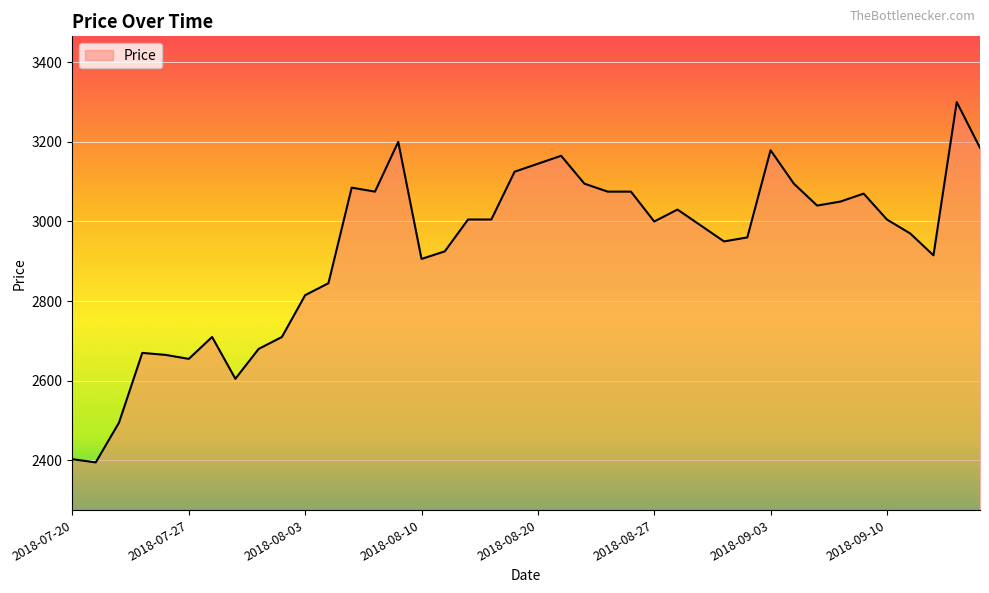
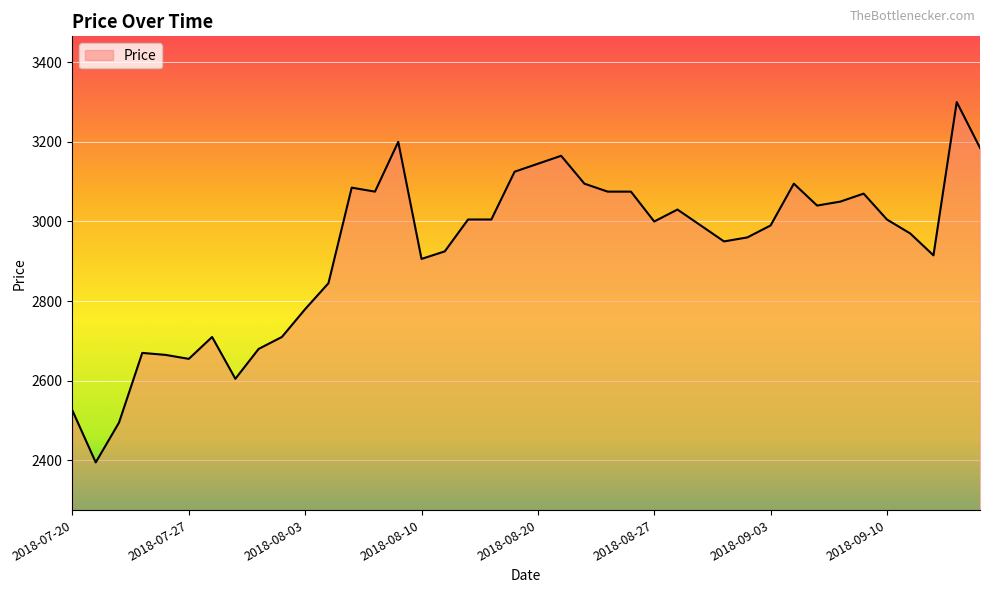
2018-07-20: 2400 -> 2530
2018-08-03: 2820 -> 2780
2018-09-03: 3180 -> 2990
